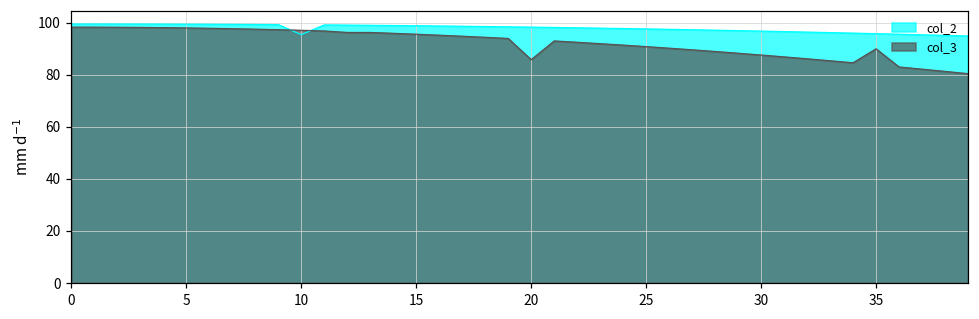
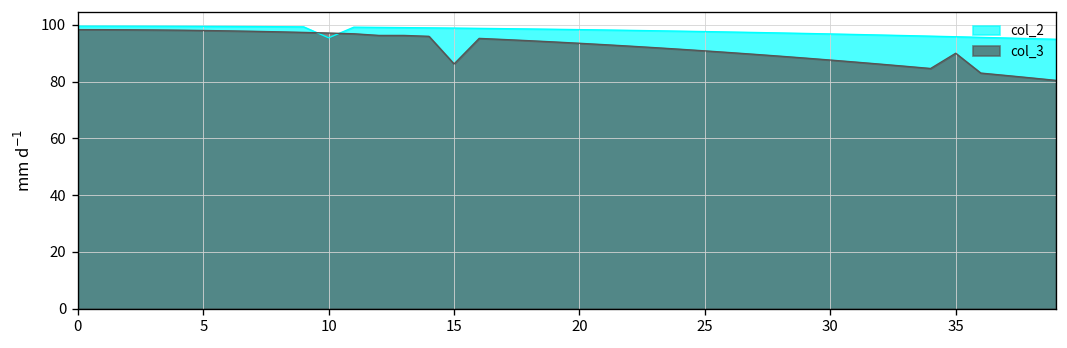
col_3, 15: 96 -> 86
col_3, 20: 86 -> 94
